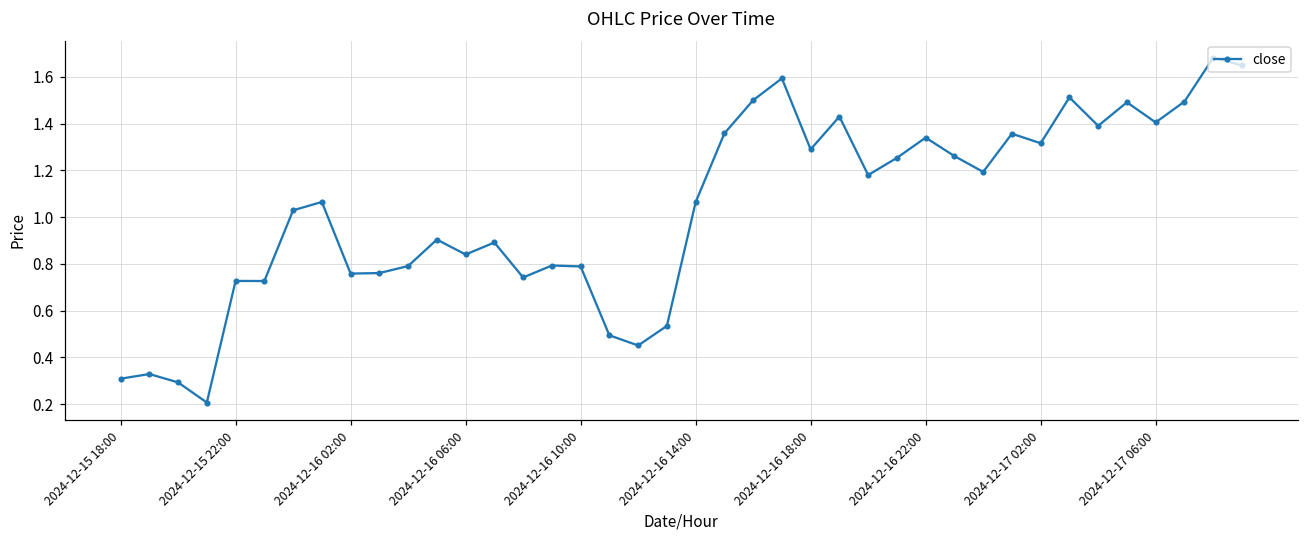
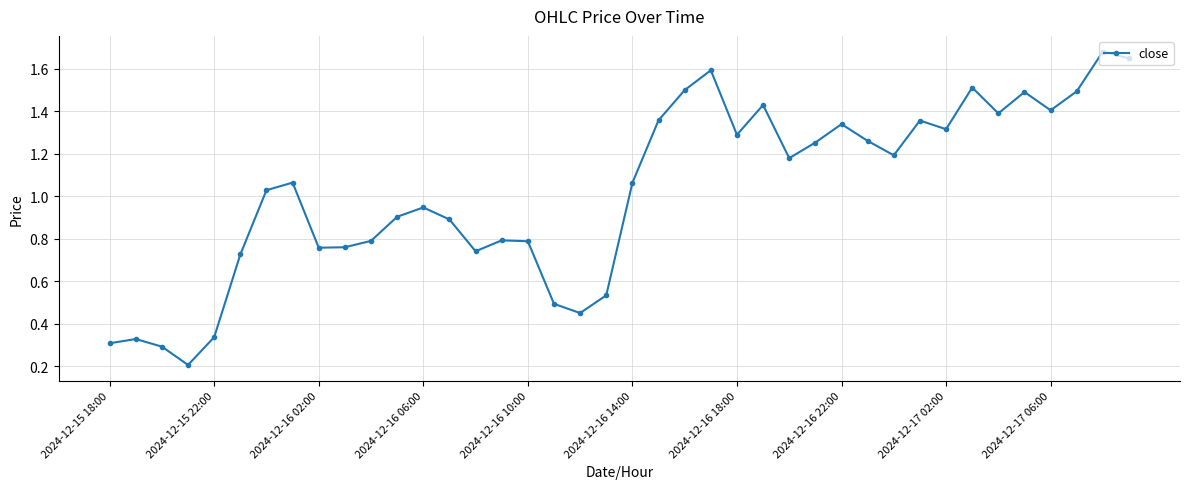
2024-12-15 22:00: 0.73 -> 0.34
2024-12-16 06:00: 0.84 -> 0.95
